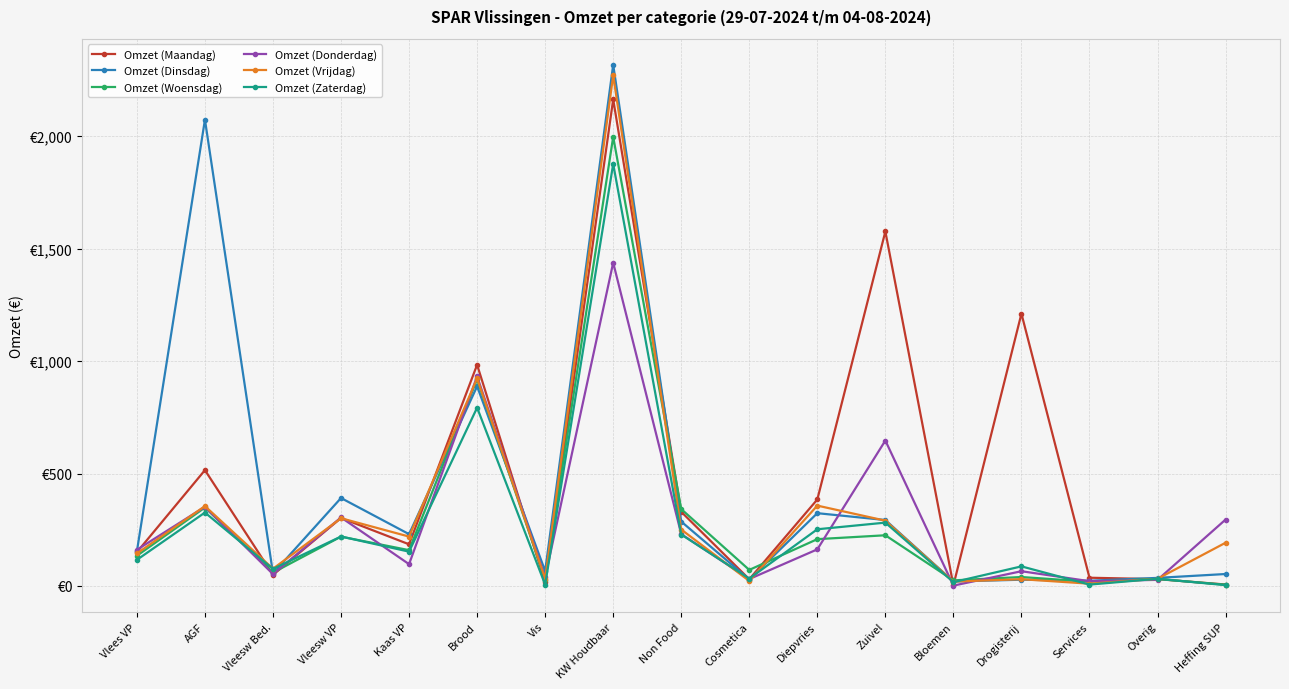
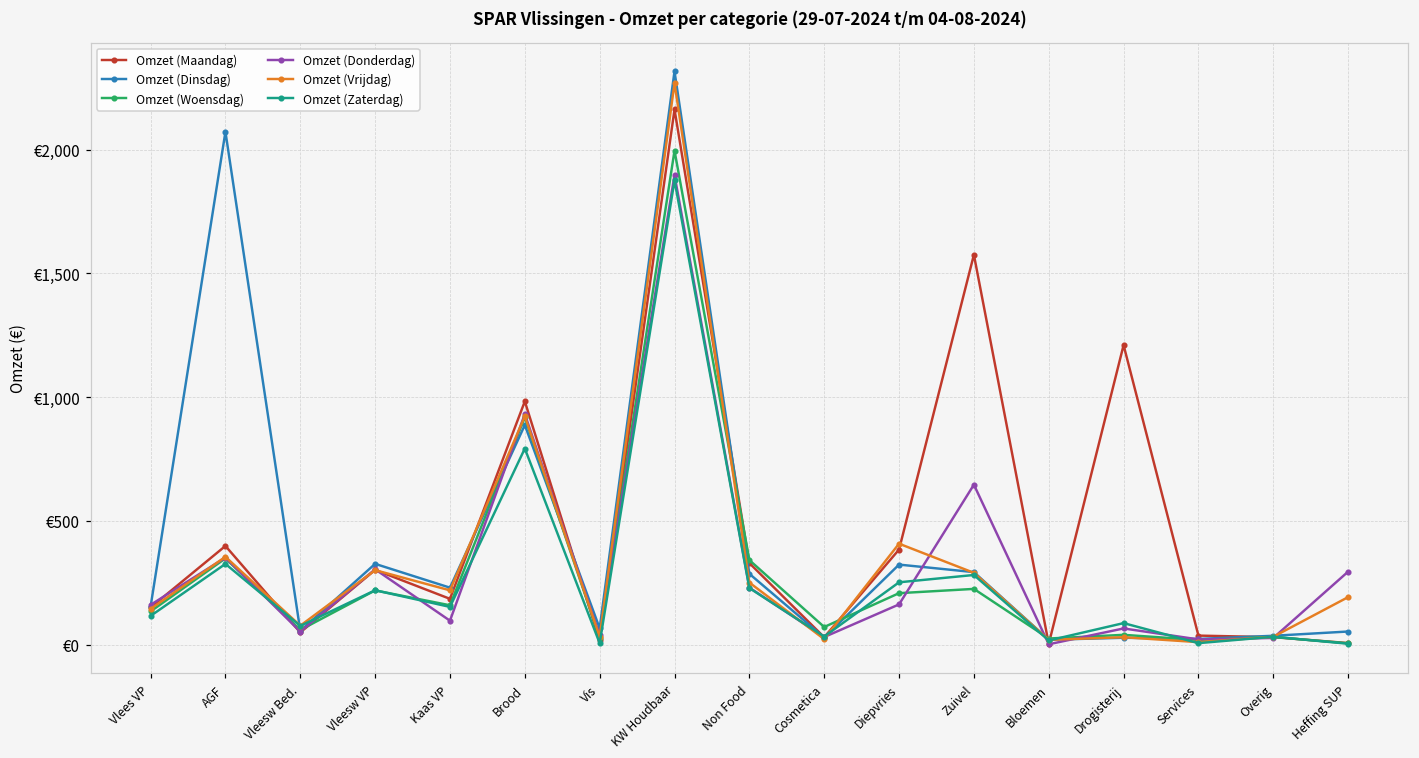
Omzet (Maandag), AGF: €510 -> €400
Omzet (Dinsdag), Vleesw VP: €390 -> €330
Omzet (Donderdag), KW Houdbaar: €1,440 -> €1,900
Omzet (Vrijdag), Diepvries: €360 -> €410
